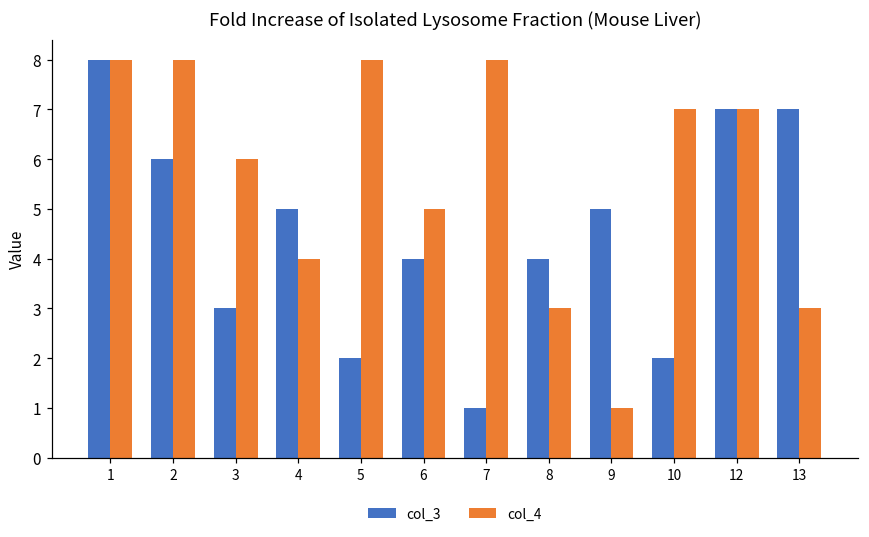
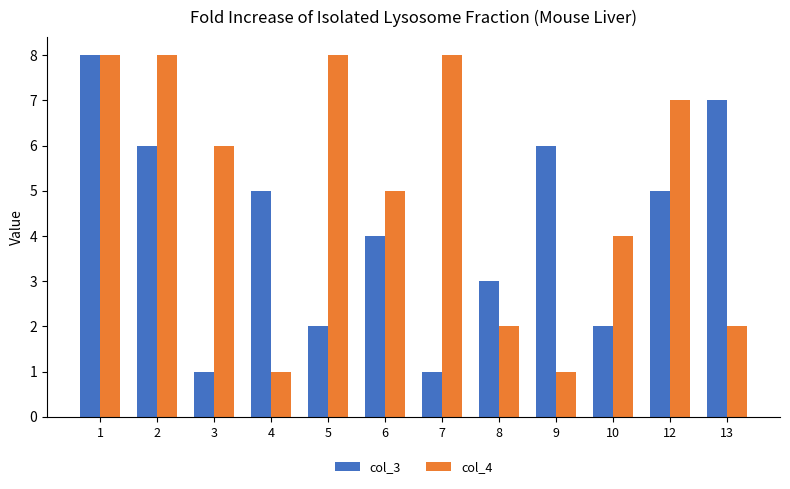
col_3, 3: 3 -> 1
col_4, 4: 4 -> 1
col_3, 8: 4 -> 3
col_4, 8: 3 -> 2
col_3, 9: 5 -> 6
col_4, 10: 7 -> 4
col_3, 12: 7 -> 5
col_4, 13: 3 -> 2
